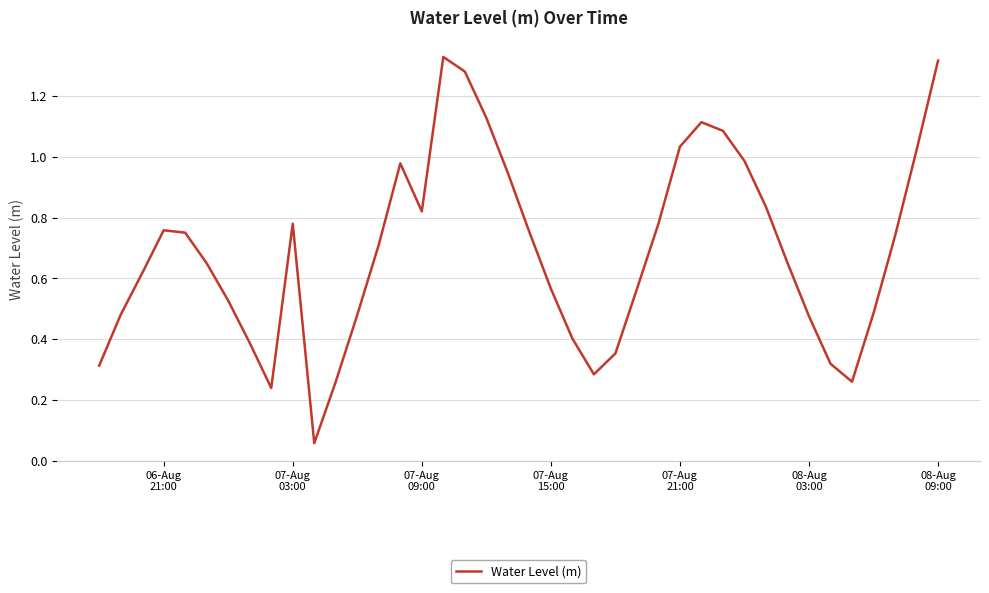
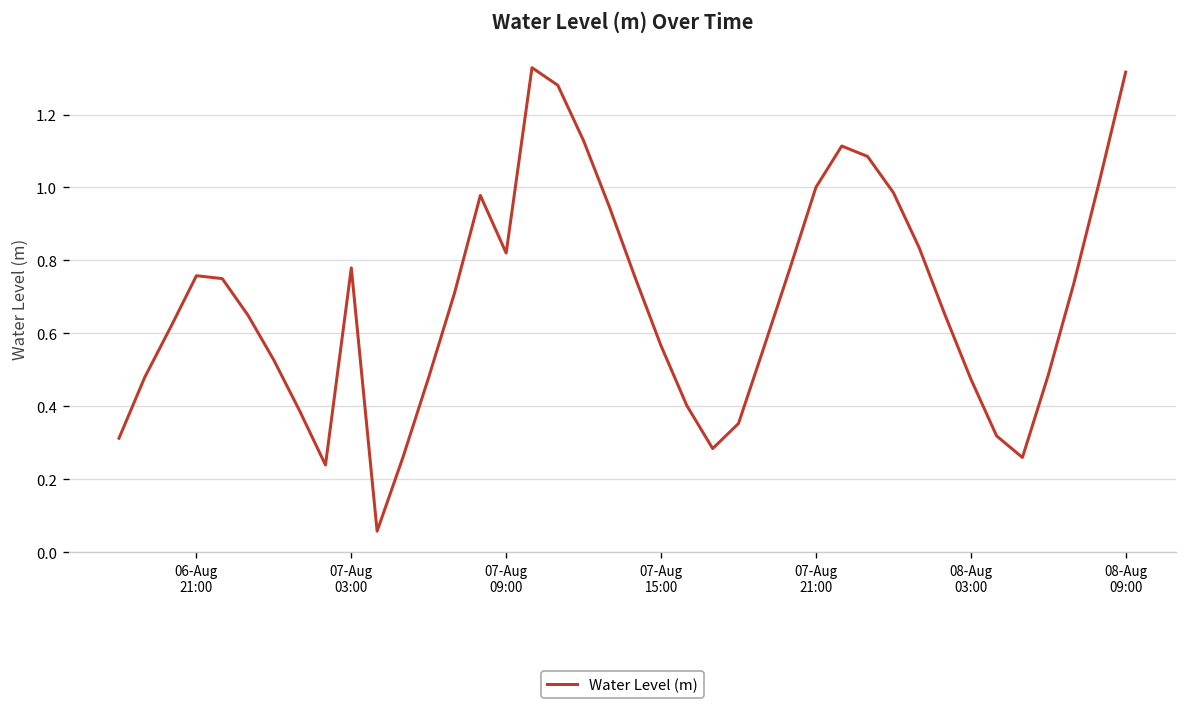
07-Aug 21:00: 1.03 -> 1.00
